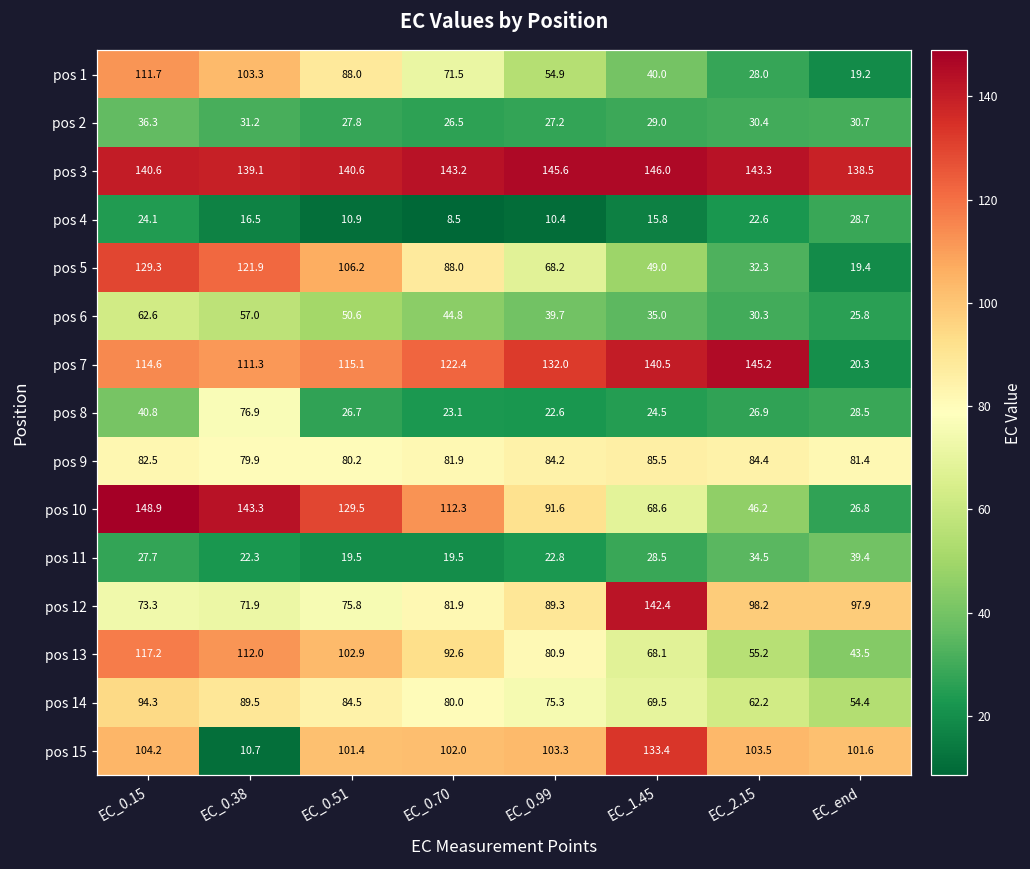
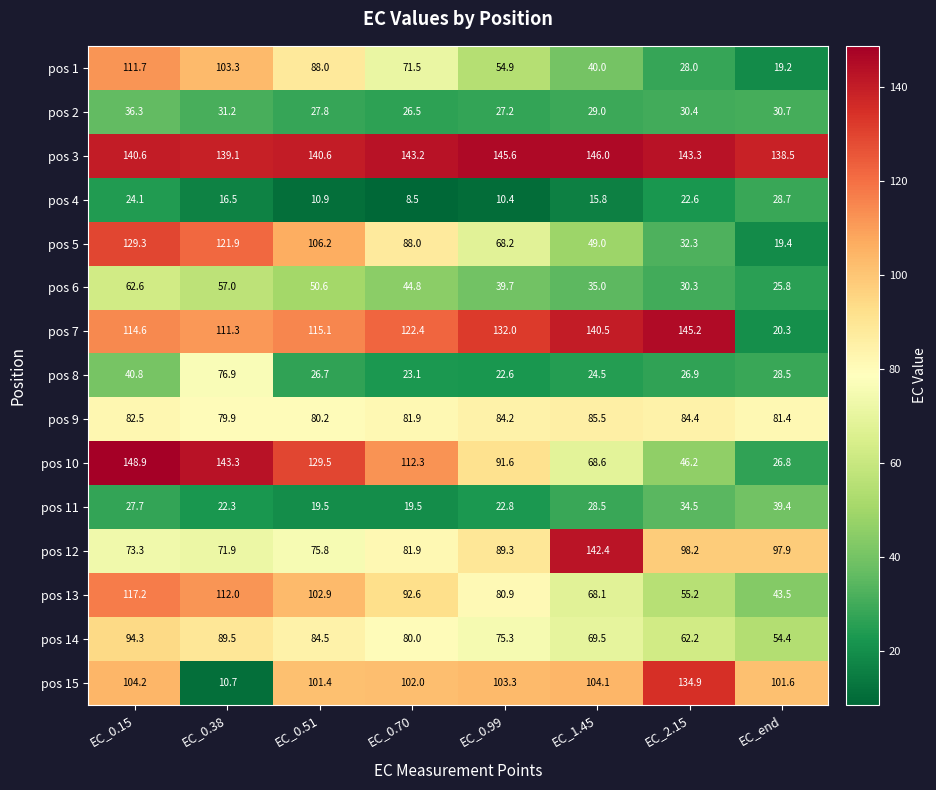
pos 15, EC_1.45: 133.4 -> 104.1
pos 15, EC_2.15: 103.5 -> 134.9
